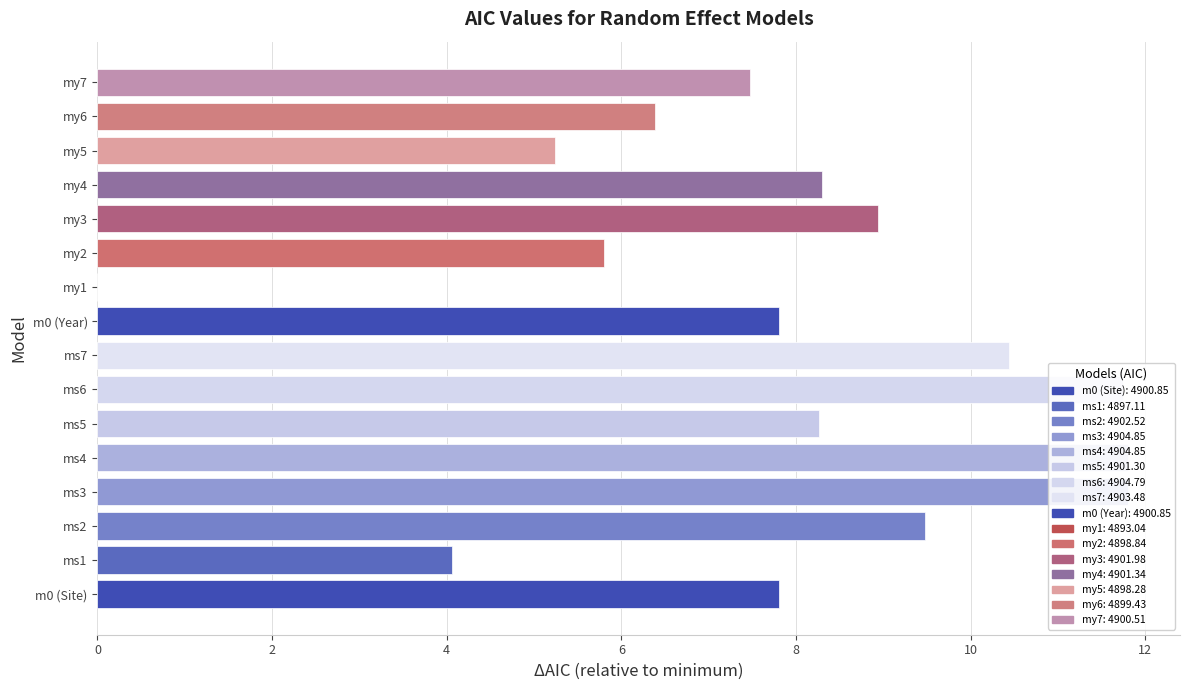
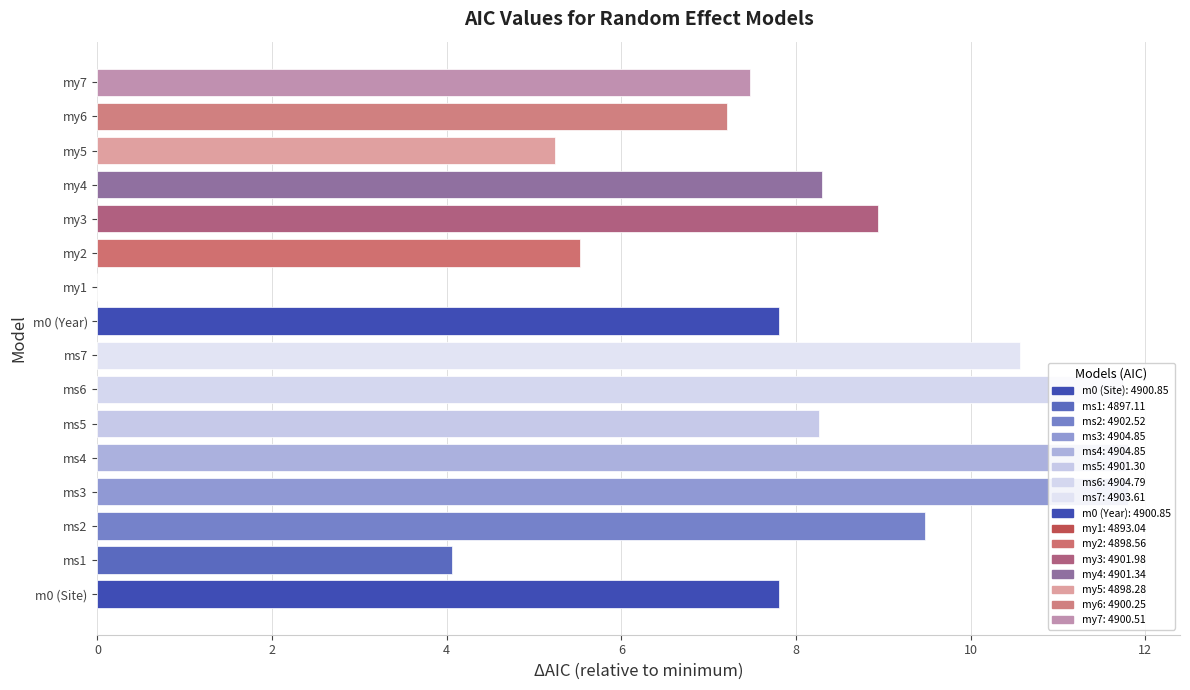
my6: 6.4 -> 7.2
my2: 5.8 -> 5.5
ms7: 10.4 -> 10.6
